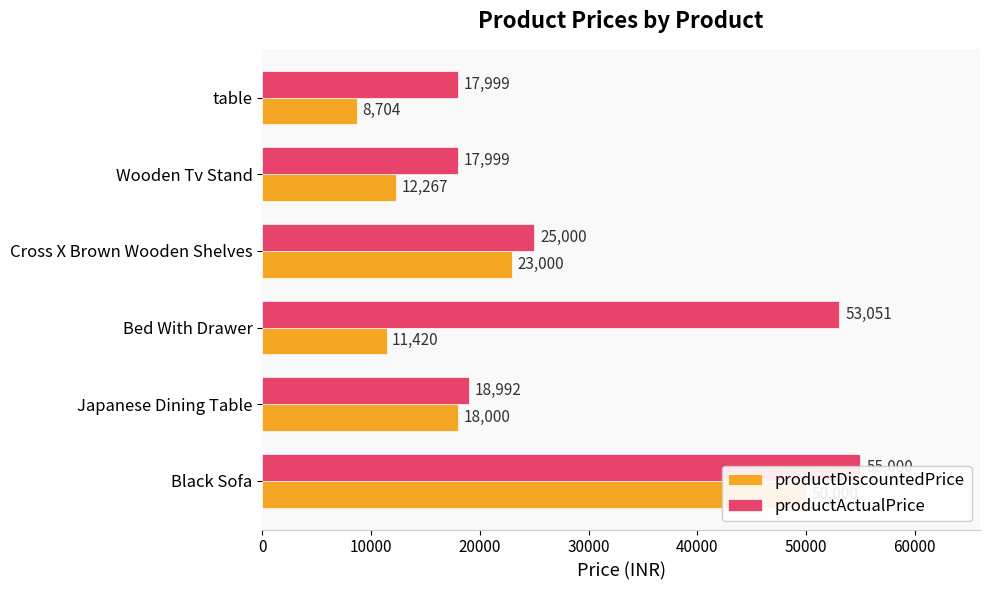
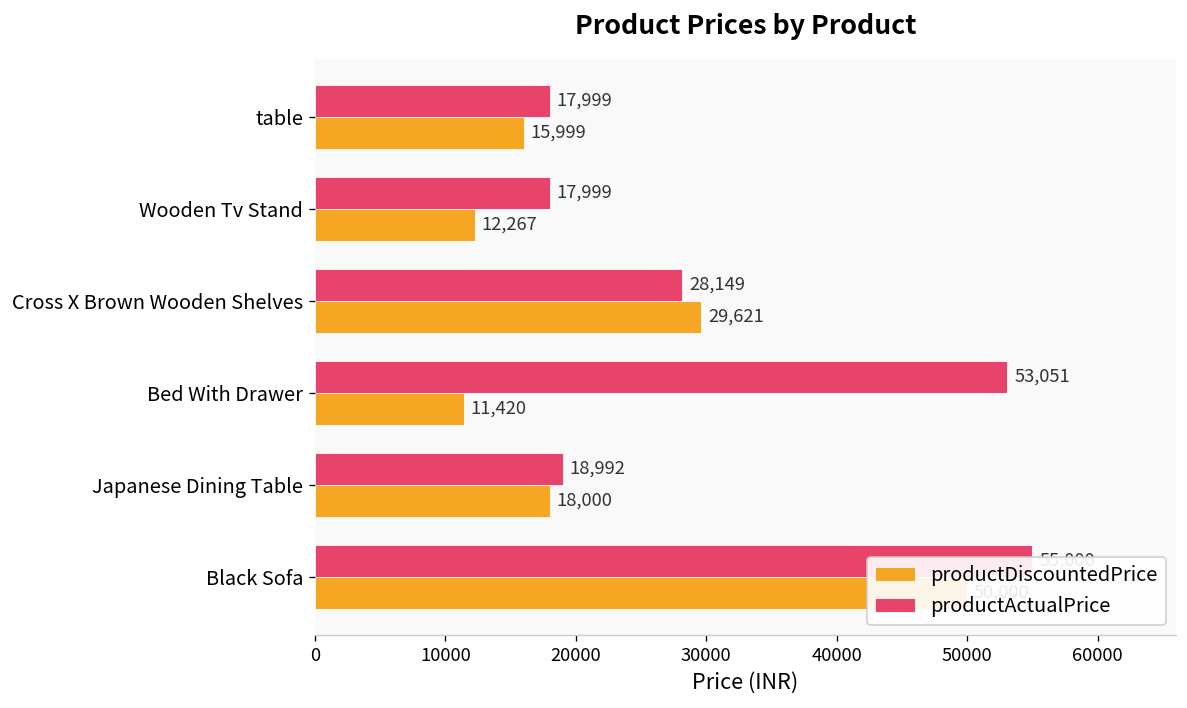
productDiscountedPrice, table: 8,704 -> 15,999
productActualPrice, Cross X Brown Wooden Shelves: 25,000 -> 28,149
productDiscountedPrice, Cross X Brown Wooden Shelves: 23,000 -> 29,621
